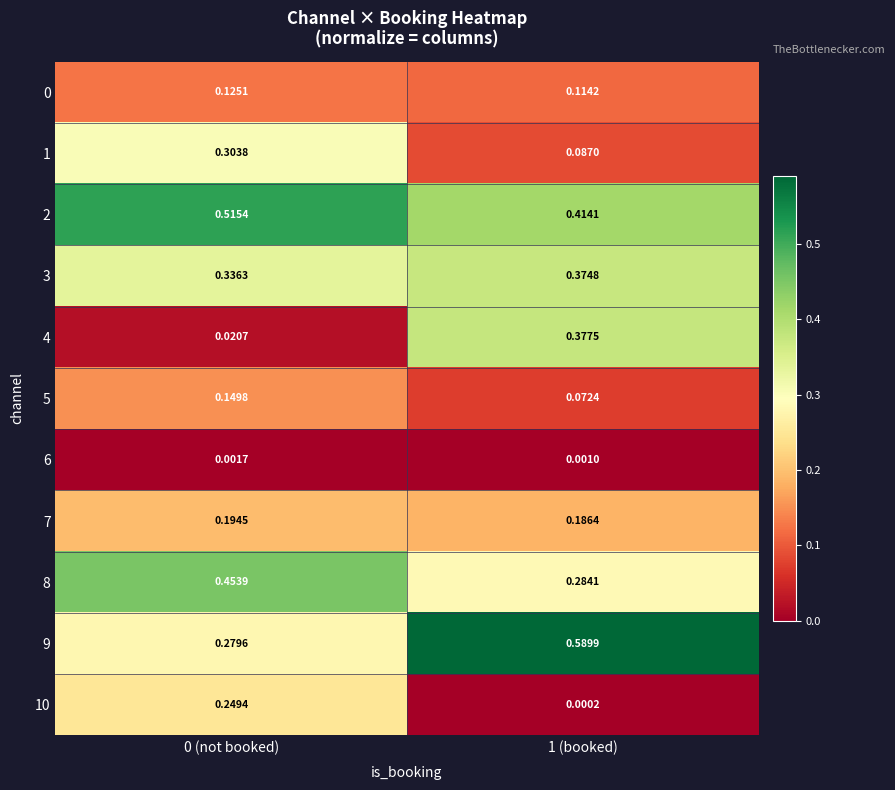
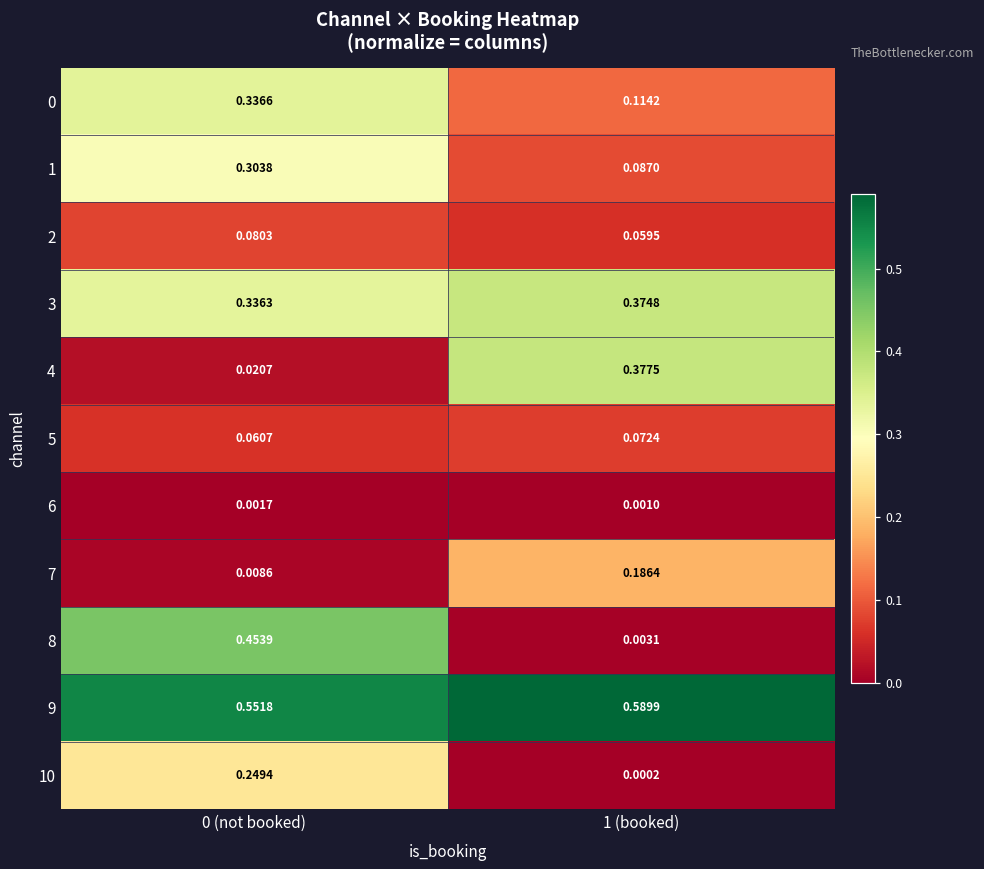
0, 0 (not booked): 0.1251 -> 0.3366
2, 0 (not booked): 0.5154 -> 0.0803
2, 1 (booked): 0.4141 -> 0.0595
5, 0 (not booked): 0.1498 -> 0.0607
7, 0 (not booked): 0.1945 -> 0.0086
8, 1 (booked): 0.2841 -> 0.0031
9, 0 (not booked): 0.2796 -> 0.5518
